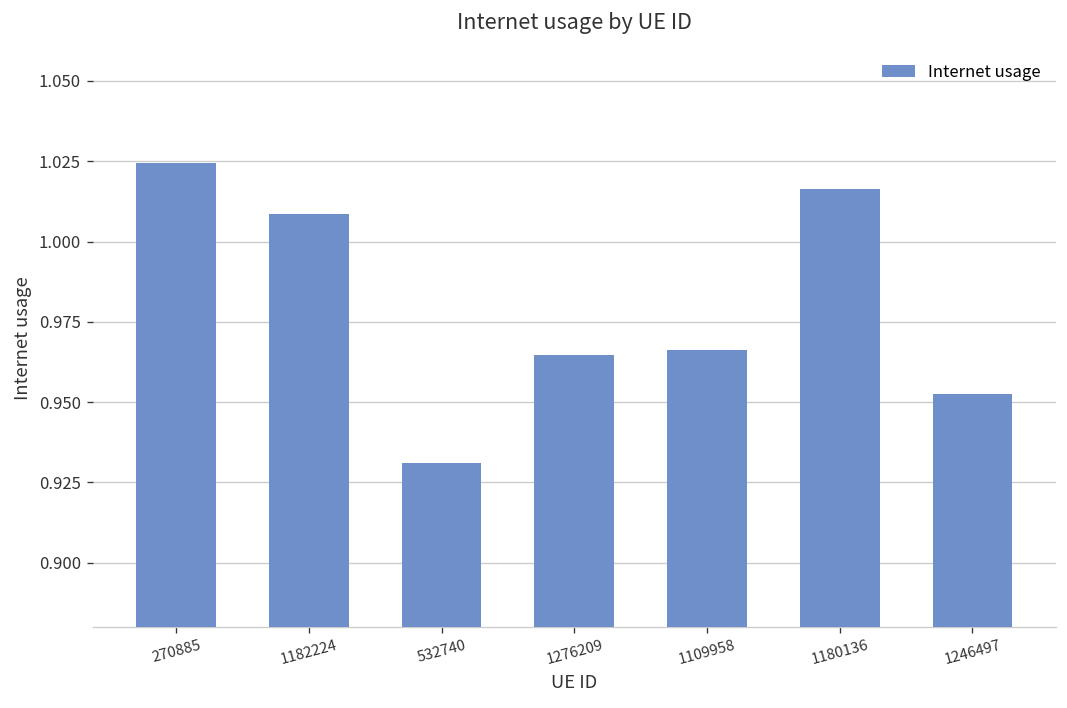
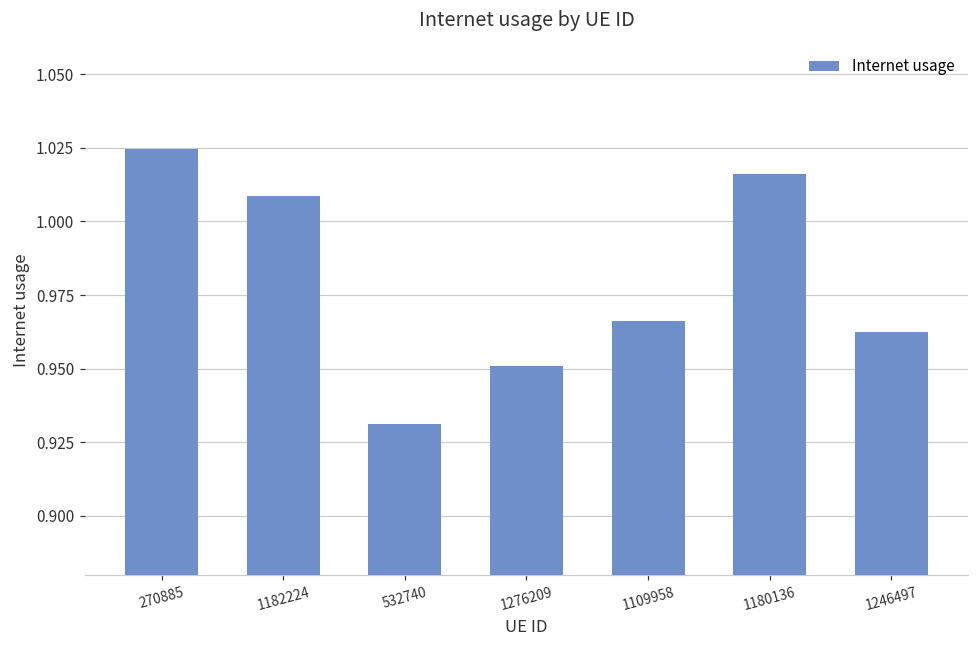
1276209: 0.965 -> 0.951
1246497: 0.952 -> 0.962
